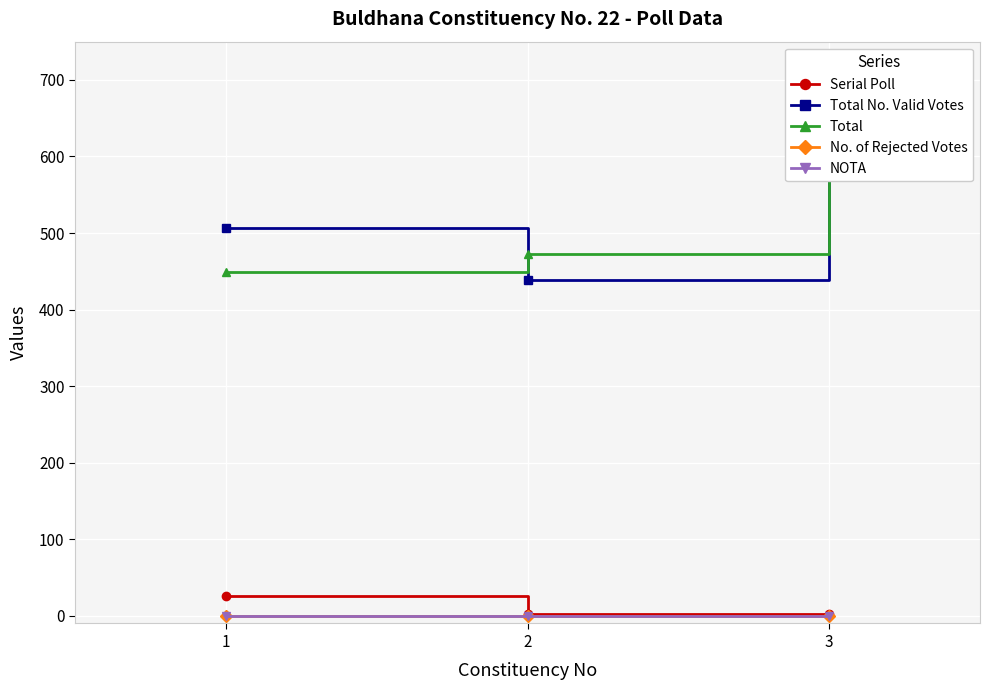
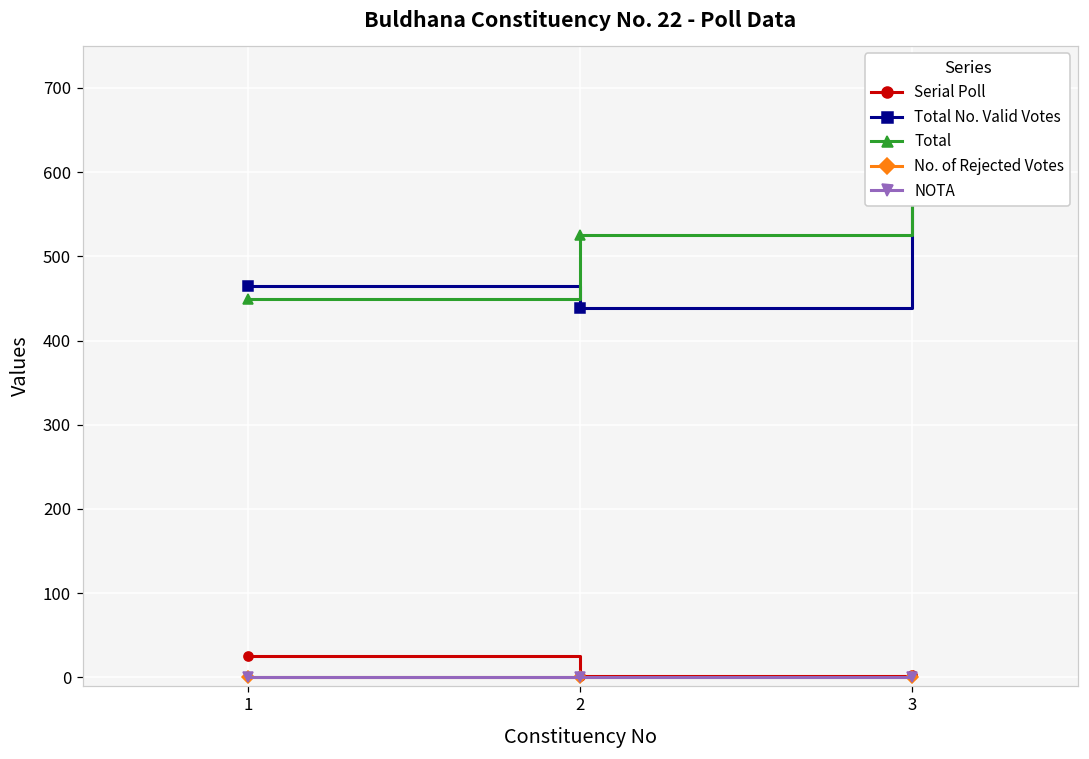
Total No. Valid Votes, 1: 510 -> 470
Total, 2: 470 -> 530
